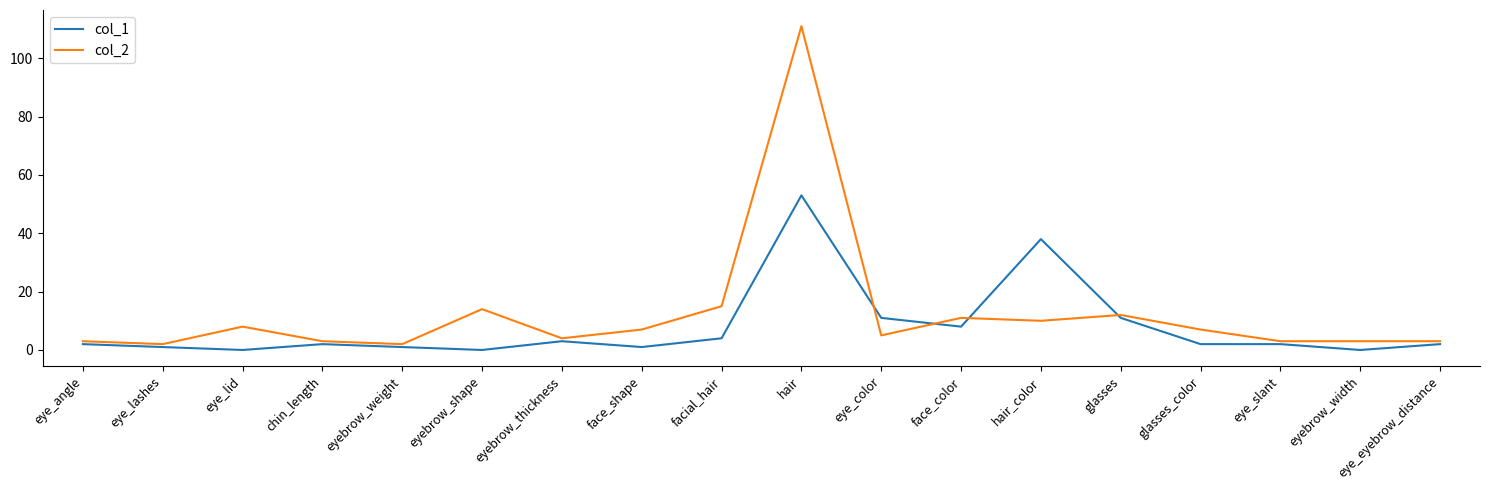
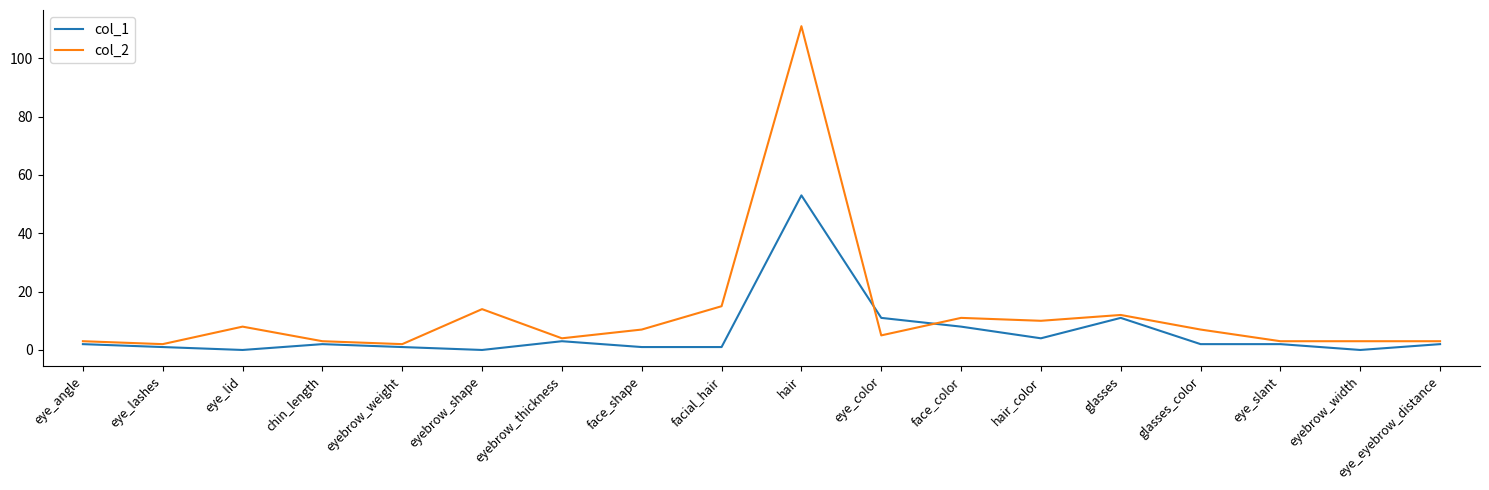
col_1, facial_hair: 4 -> 1
col_1, hair_color: 38 -> 4
